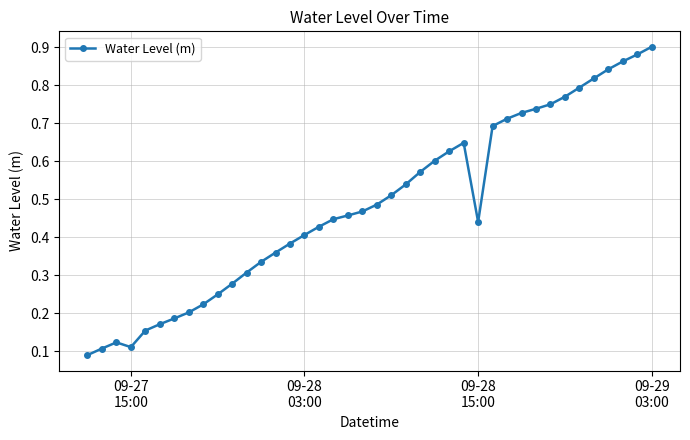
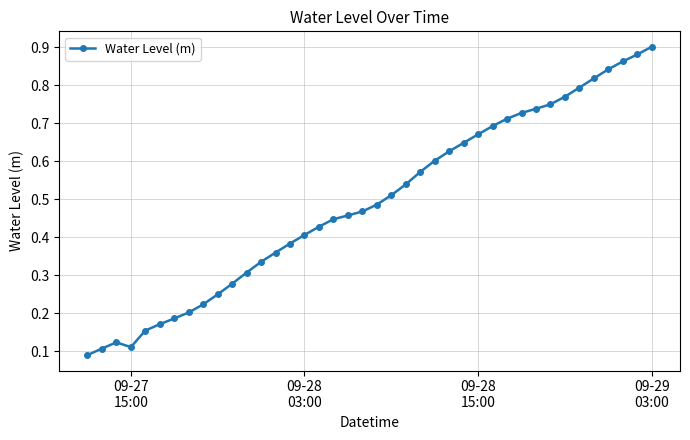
09-28 15:00: 0.44 -> 0.67
